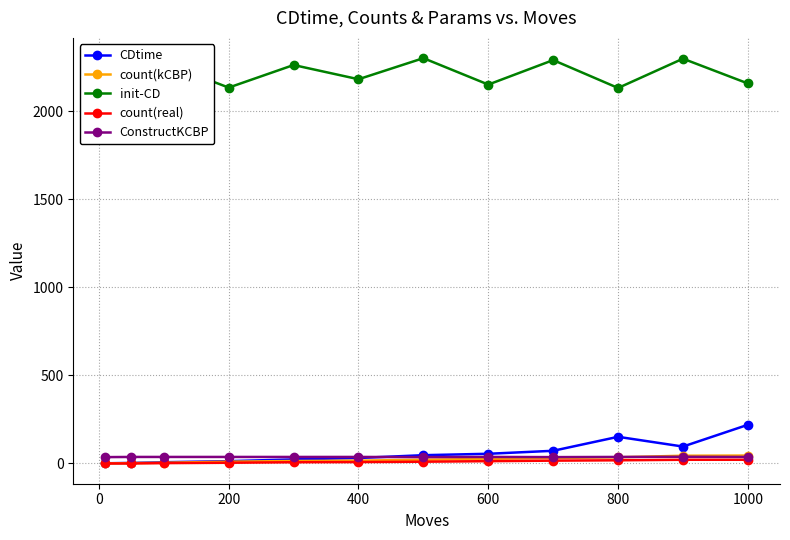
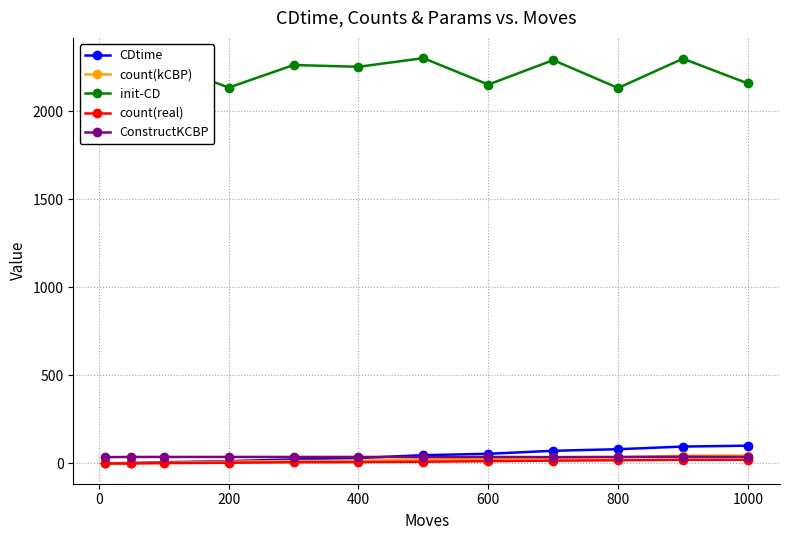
init-CD, 400: 2180 -> 2250
CDtime, 800: 150 -> 80
CDtime, 1000: 220 -> 100
